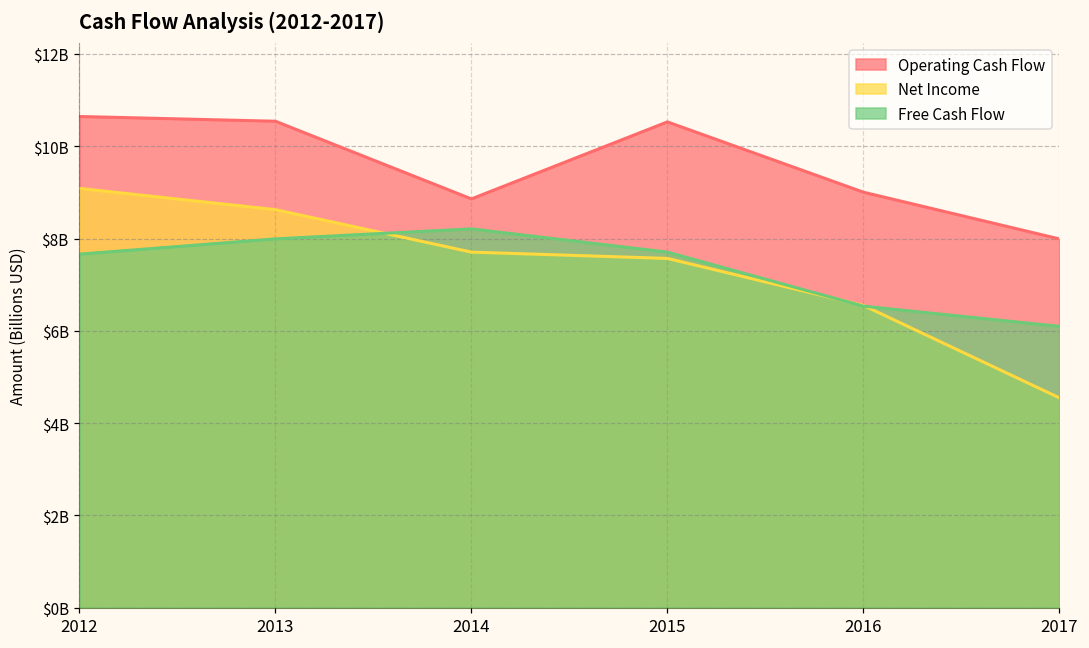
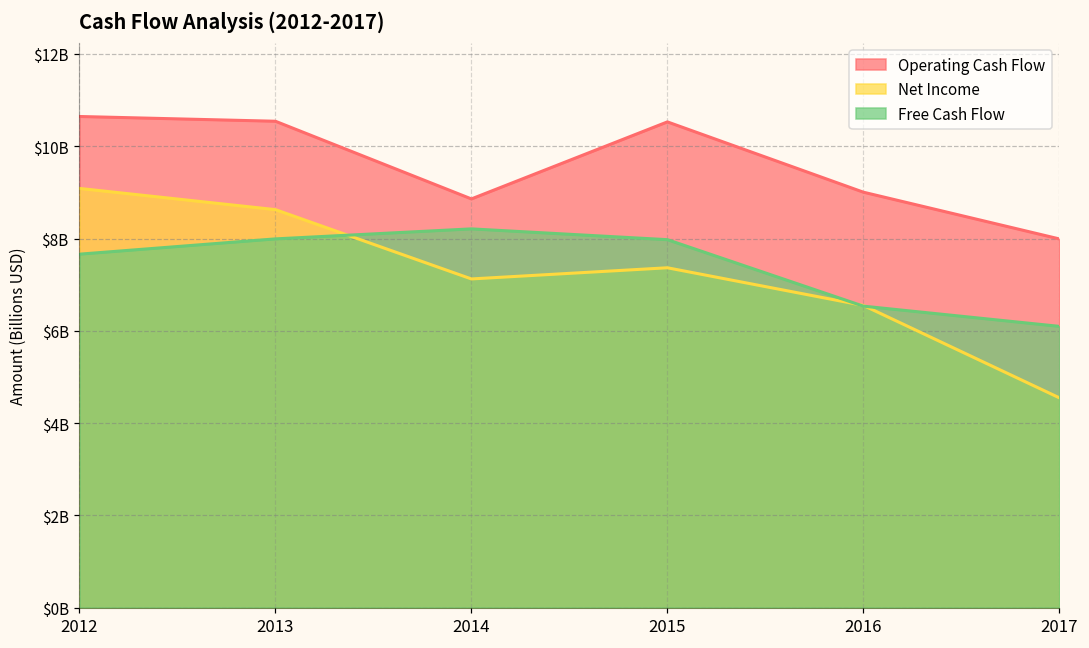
Net Income, 2014: $7700000000 -> $7100000000
Net Income, 2015: $7600000000 -> $7400000000
Free Cash Flow, 2015: $7700000000 -> $8000000000
